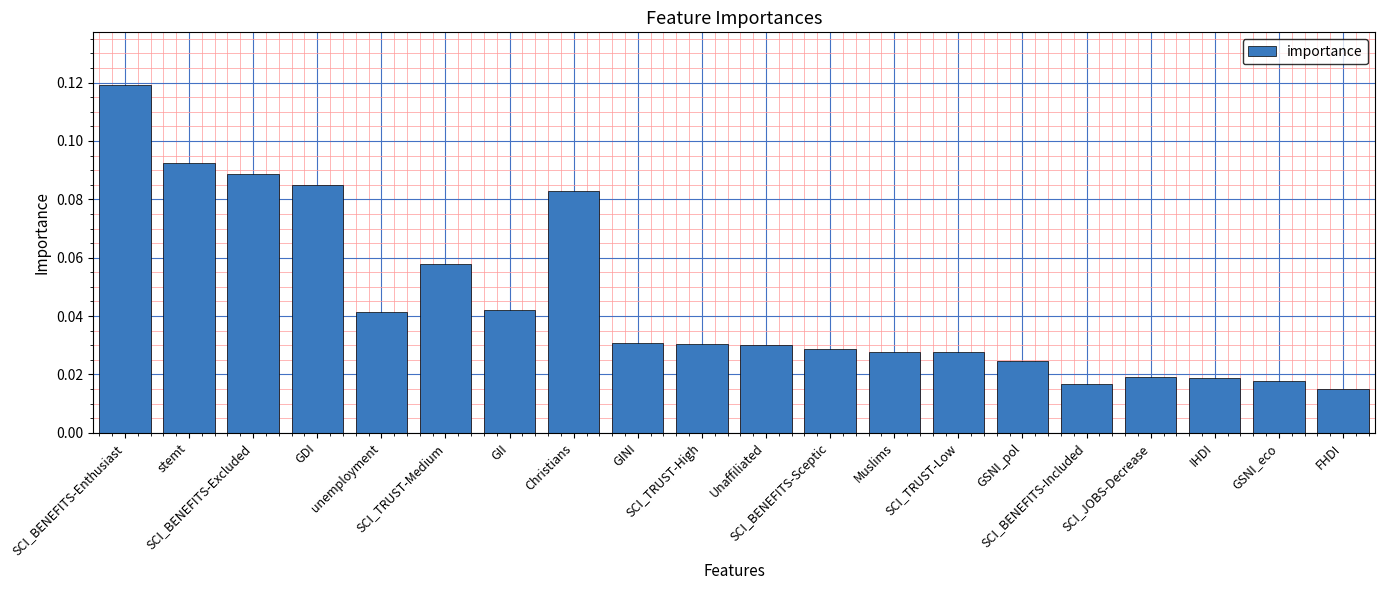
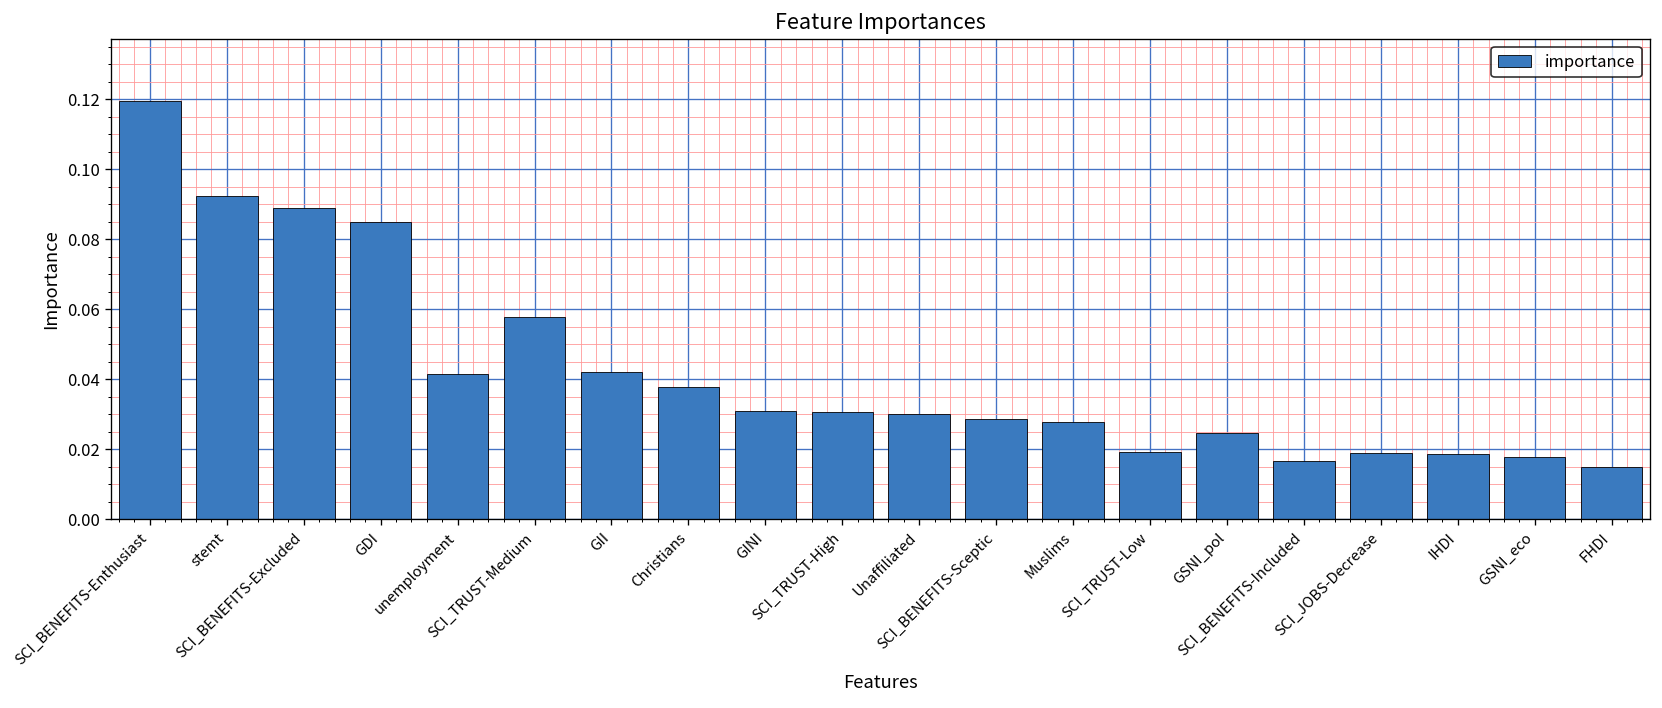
Christians: 0.083 -> 0.038
SCI_TRUST-Low: 0.028 -> 0.019
